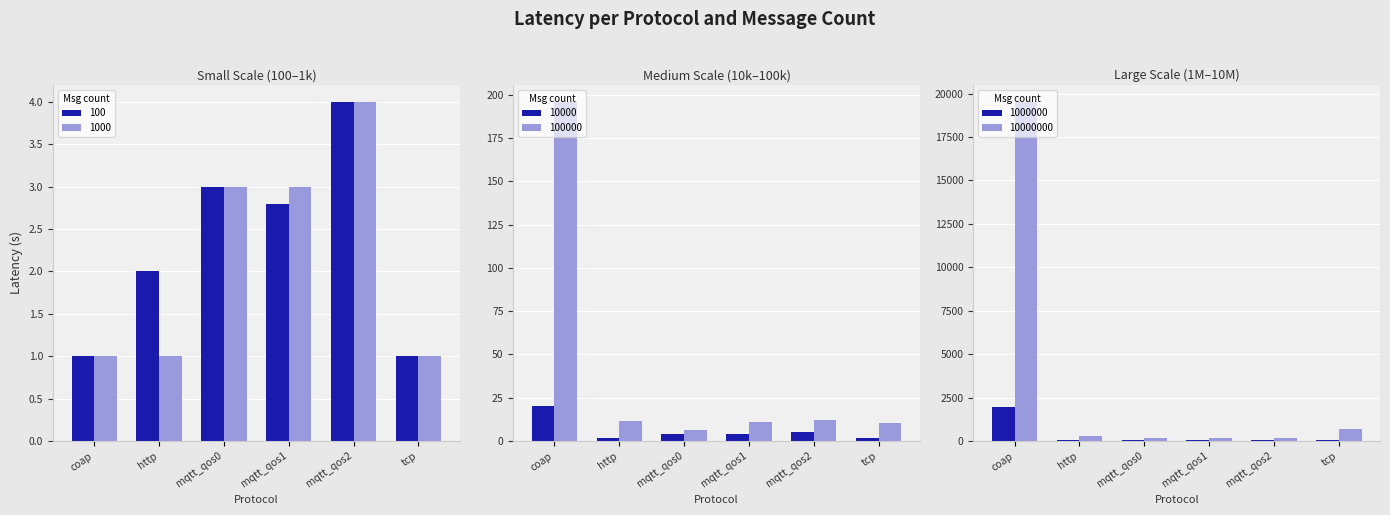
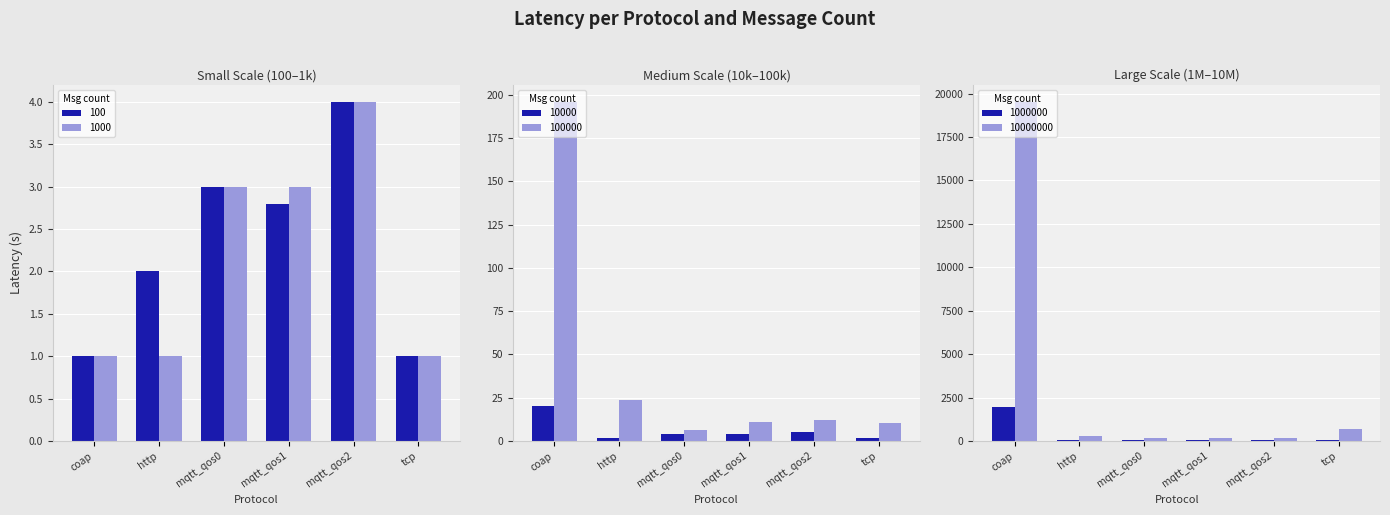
Medium Scale (10k–100k), 100000, http: 11 -> 24
